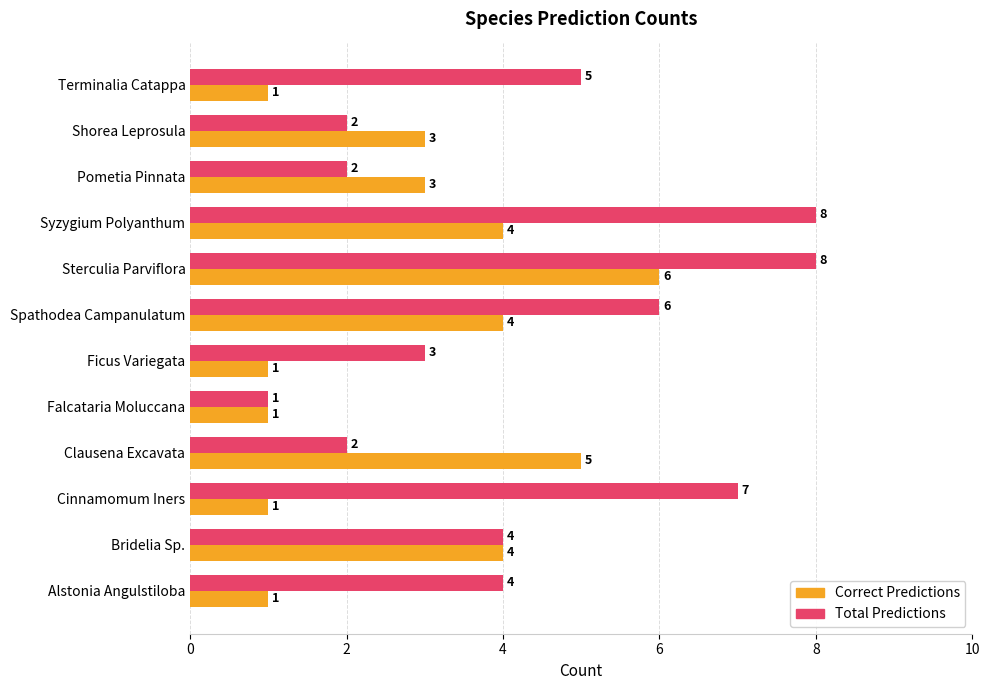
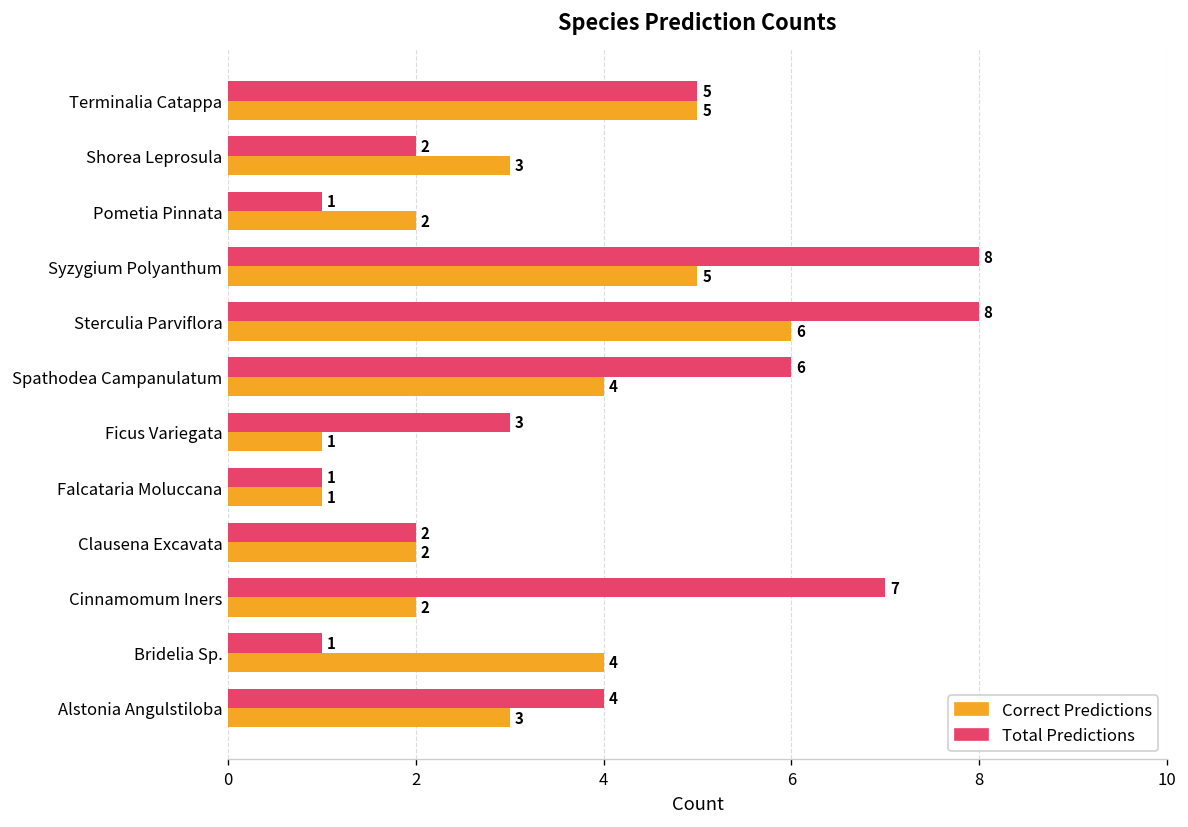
Correct Predictions, Terminalia Catappa: 1 -> 5
Total Predictions, Pometia Pinnata: 2 -> 1
Correct Predictions, Pometia Pinnata: 3 -> 2
Correct Predictions, Syzygium Polyanthum: 4 -> 5
Correct Predictions, Clausena Excavata: 5 -> 2
Correct Predictions, Cinnamomum Iners: 1 -> 2
Total Predictions, Bridelia Sp.: 4 -> 1
Correct Predictions, Alstonia Angulstiloba: 1 -> 3
